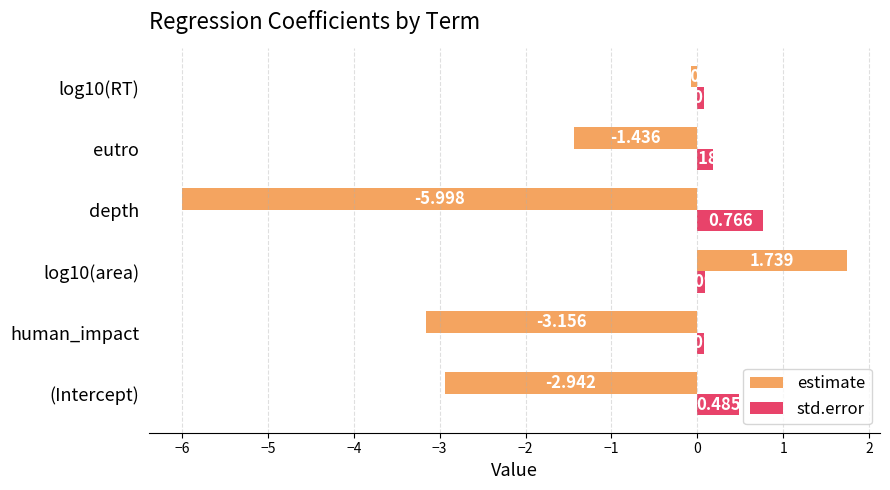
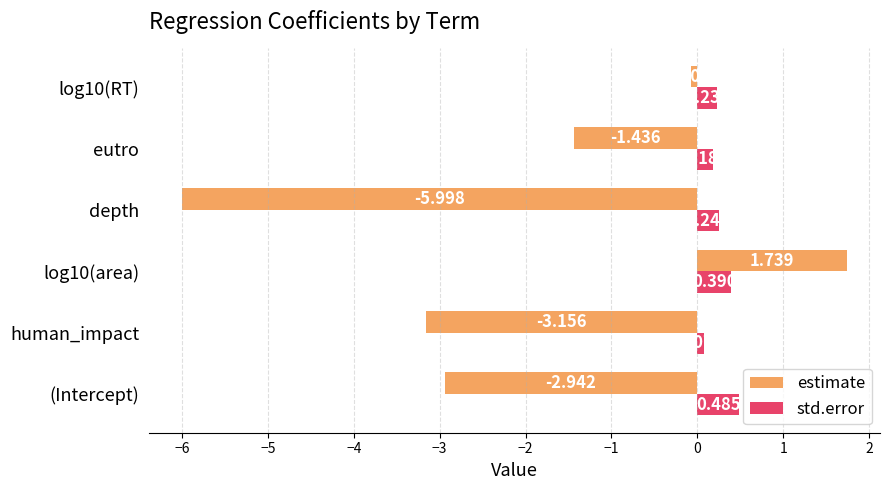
std.error, log10(RT): 0.1 -> 0.2
std.error, depth: 0.8 -> 0.2
std.error, log10(area): 0.1 -> 0.4
